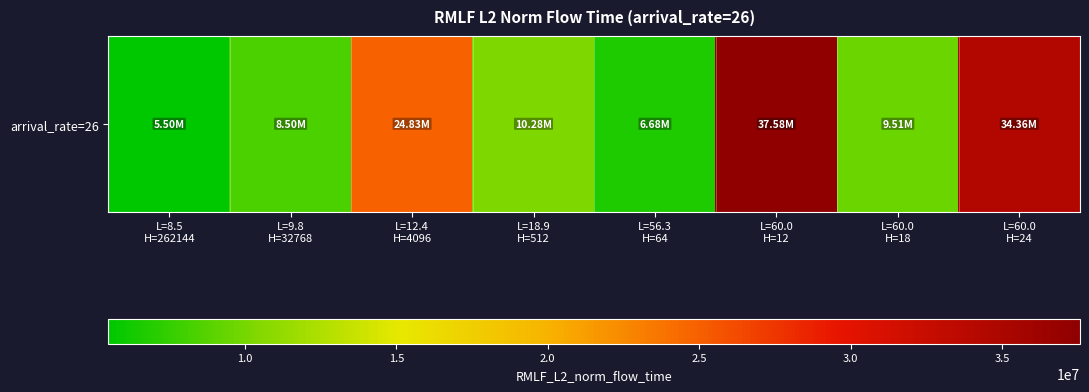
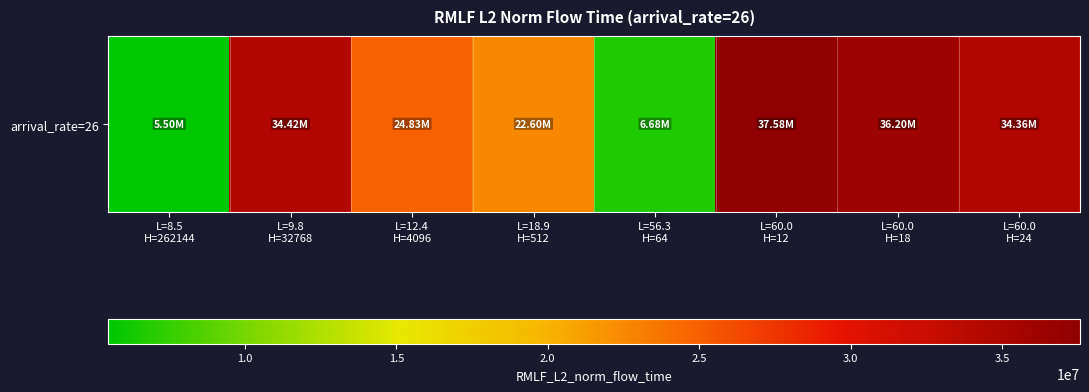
arrival_rate=26, L=9.8 H=32768: 8.50M -> 34.42M
arrival_rate=26, L=18.9 H=512: 10.28M -> 22.60M
arrival_rate=26, L=60.0 H=18: 9.51M -> 36.20M
